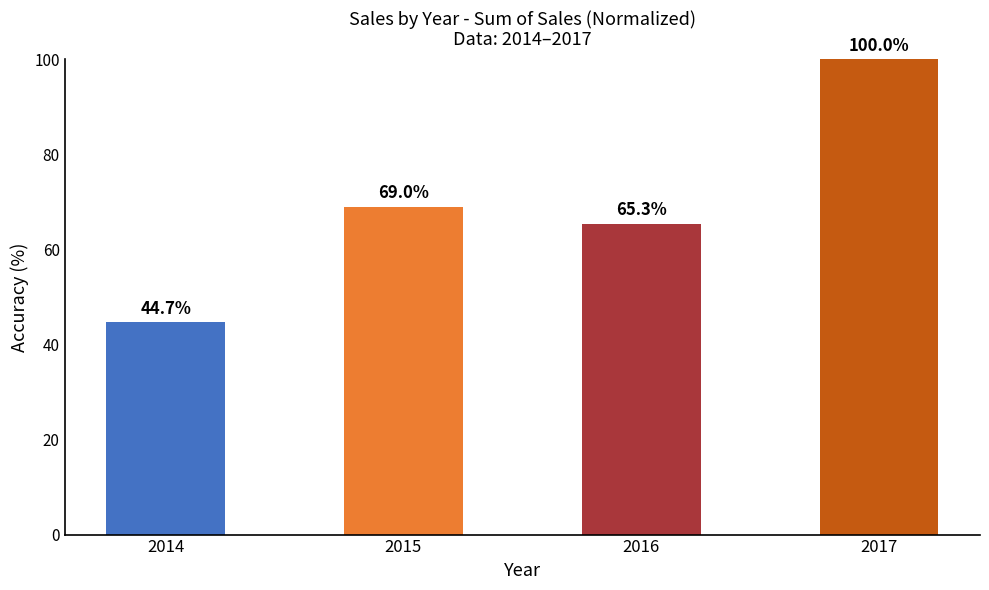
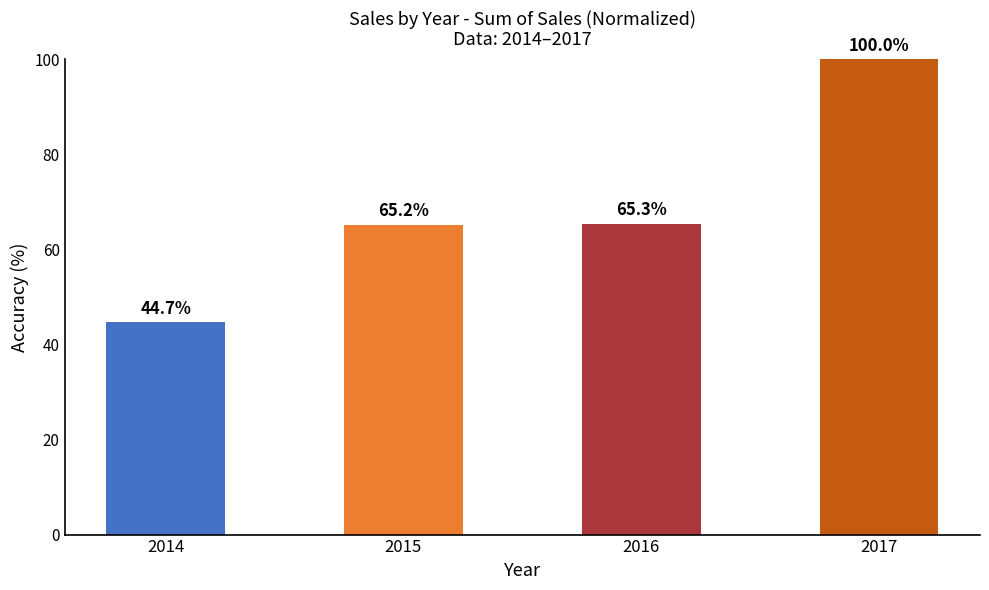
2015: 69.0% -> 65.2%
